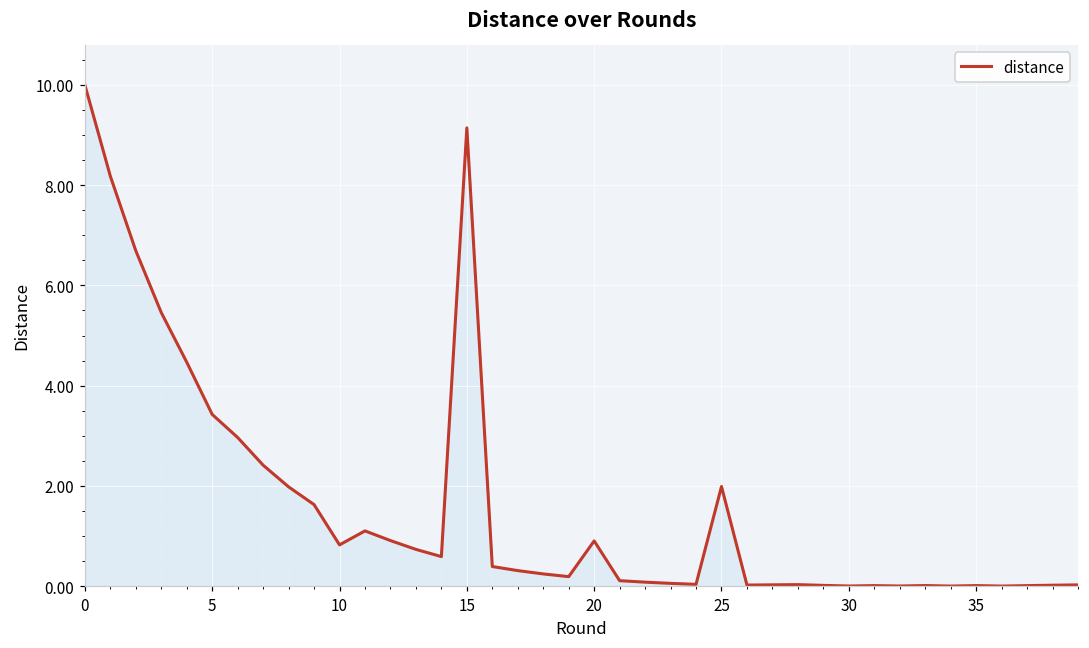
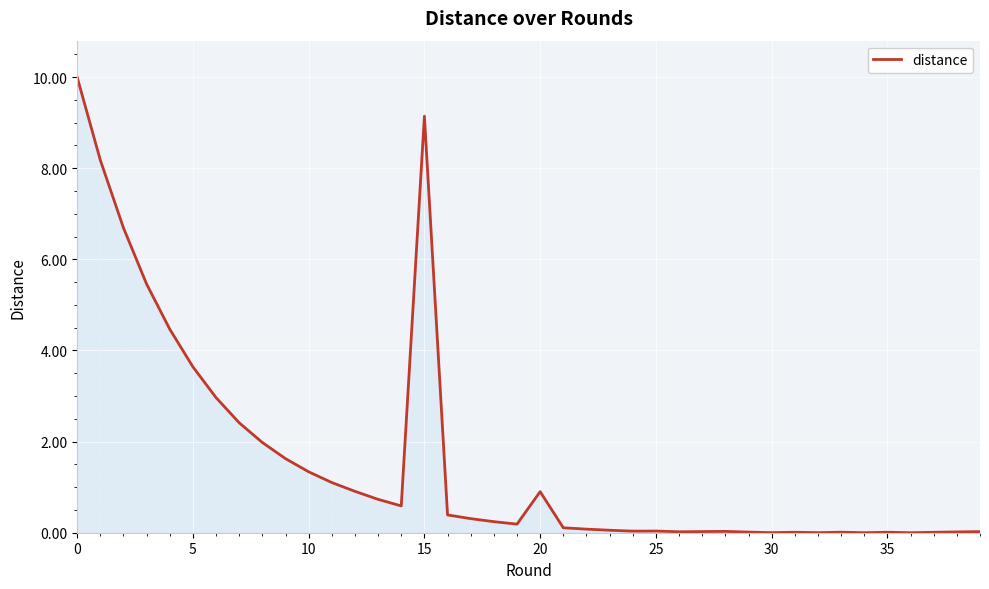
5: 3.4 -> 3.6
10: 0.8 -> 1.3
25: 2.0 -> 0.0
